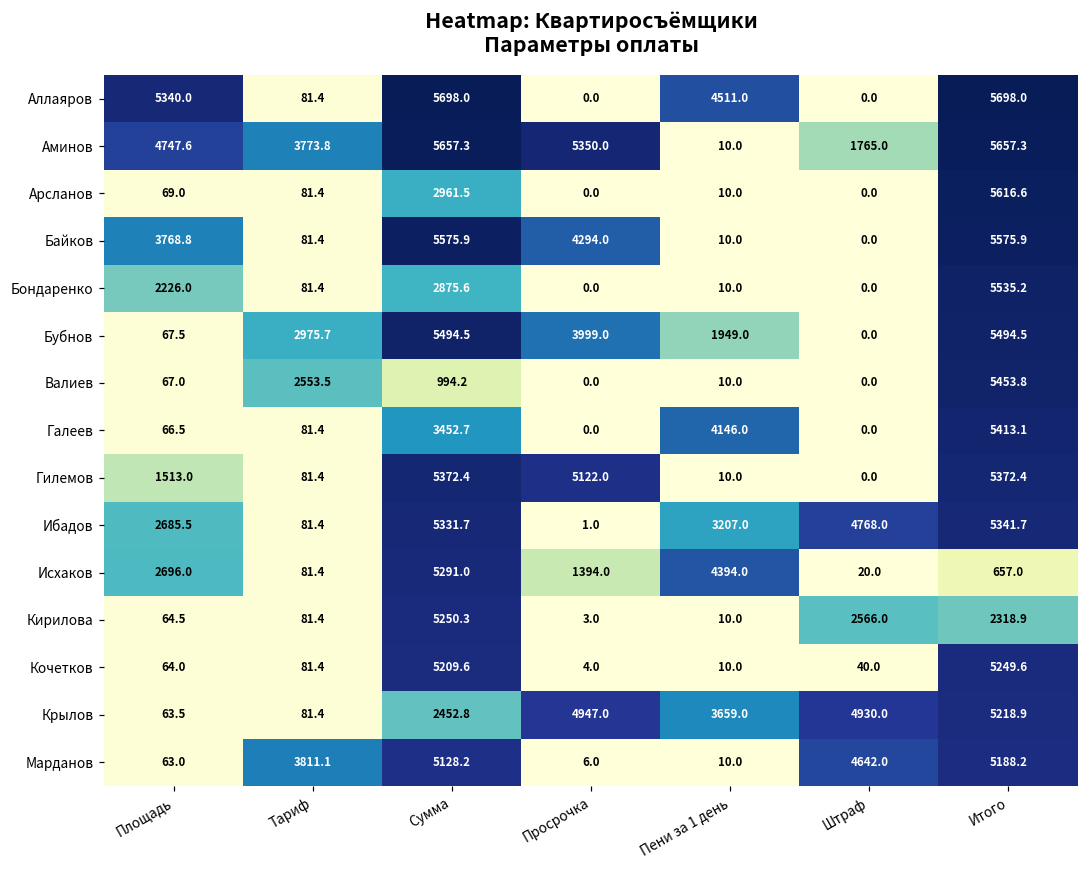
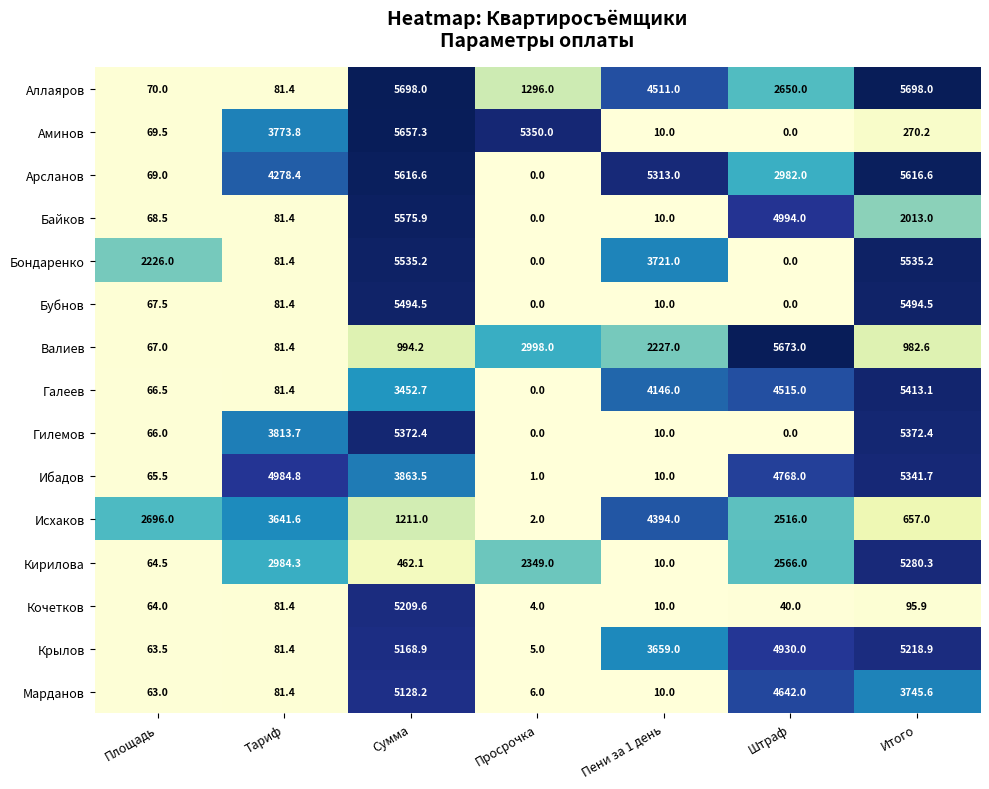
Аллаяров, Площадь: 5340.0 -> 70.0
Аллаяров, Просрочка: 0.0 -> 1296.0
Аллаяров, Штраф: 0.0 -> 2650.0
Аминов, Площадь: 4747.6 -> 69.5
Аминов, Штраф: 1765.0 -> 0.0
Аминов, Итого: 5657.3 -> 270.2
Арсланов, Тариф: 81.4 -> 4278.4
Арсланов, Сумма: 2961.5 -> 5616.6
Арсланов, Пени за 1 день: 10.0 -> 5313.0
Арсланов, Штраф: 0.0 -> 2982.0
Байков, Площадь: 3768.8 -> 68.5
Байков, Просрочка: 4294.0 -> 0.0
Байков, Штраф: 0.0 -> 4994.0
Байков, Итого: 5575.9 -> 2013.0
Бондаренко, Сумма: 2875.6 -> 5535.2
Бондаренко, Пени за 1 день: 10.0 -> 3721.0
Бубнов, Тариф: 2975.7 -> 81.4
Бубнов, Просрочка: 3999.0 -> 0.0
Бубнов, Пени за 1 день: 1949.0 -> 10.0
Валиев, Тариф: 2553.5 -> 81.4
Валиев, Просрочка: 0.0 -> 2998.0
Валиев, Пени за 1 день: 10.0 -> 2227.0
Валиев, Штраф: 0.0 -> 5673.0
Валиев, Итого: 5453.8 -> 982.6
Галеев, Штраф: 0.0 -> 4515.0
Гилемов, Площадь: 1513.0 -> 66.0
Гилемов, Тариф: 81.4 -> 3813.7
Гилемов, Просрочка: 5122.0 -> 0.0
Ибадов, Площадь: 2685.5 -> 65.5
Ибадов, Тариф: 81.4 -> 4984.8
Ибадов, Сумма: 5331.7 -> 3863.5
Ибадов, Пени за 1 день: 3207.0 -> 10.0
Исхаков, Тариф: 81.4 -> 3641.6
Исхаков, Сумма: 5291.0 -> 1211.0
Исхаков, Просрочка: 1394.0 -> 2.0
Исхаков, Штраф: 20.0 -> 2516.0
Кирилова, Тариф: 81.4 -> 2984.3
Кирилова, Сумма: 5250.3 -> 462.1
Кирилова, Просрочка: 3.0 -> 2349.0
Кирилова, Итого: 2318.9 -> 5280.3
Кочетков, Итого: 5249.6 -> 95.9
Крылов, Сумма: 2452.8 -> 5168.9
Крылов, Просрочка: 4947.0 -> 5.0
Марданов, Тариф: 3811.1 -> 81.4
Марданов, Итого: 5188.2 -> 3745.6
